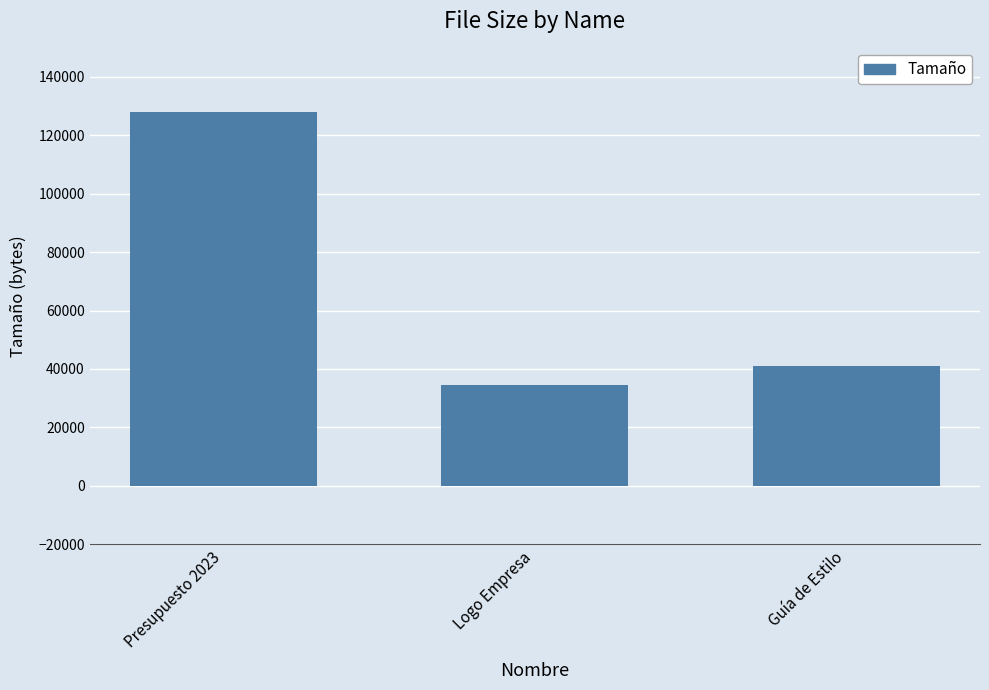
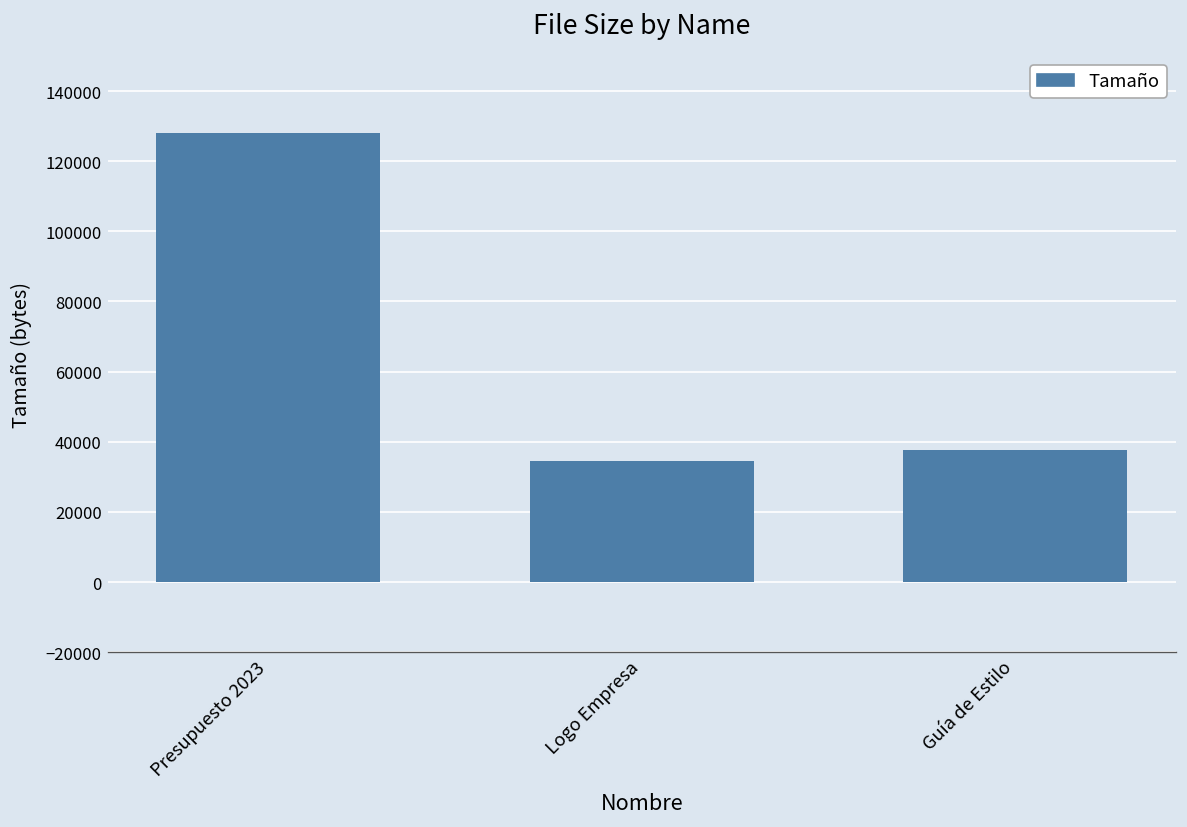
Guía de Estilo: 41000 -> 38000
